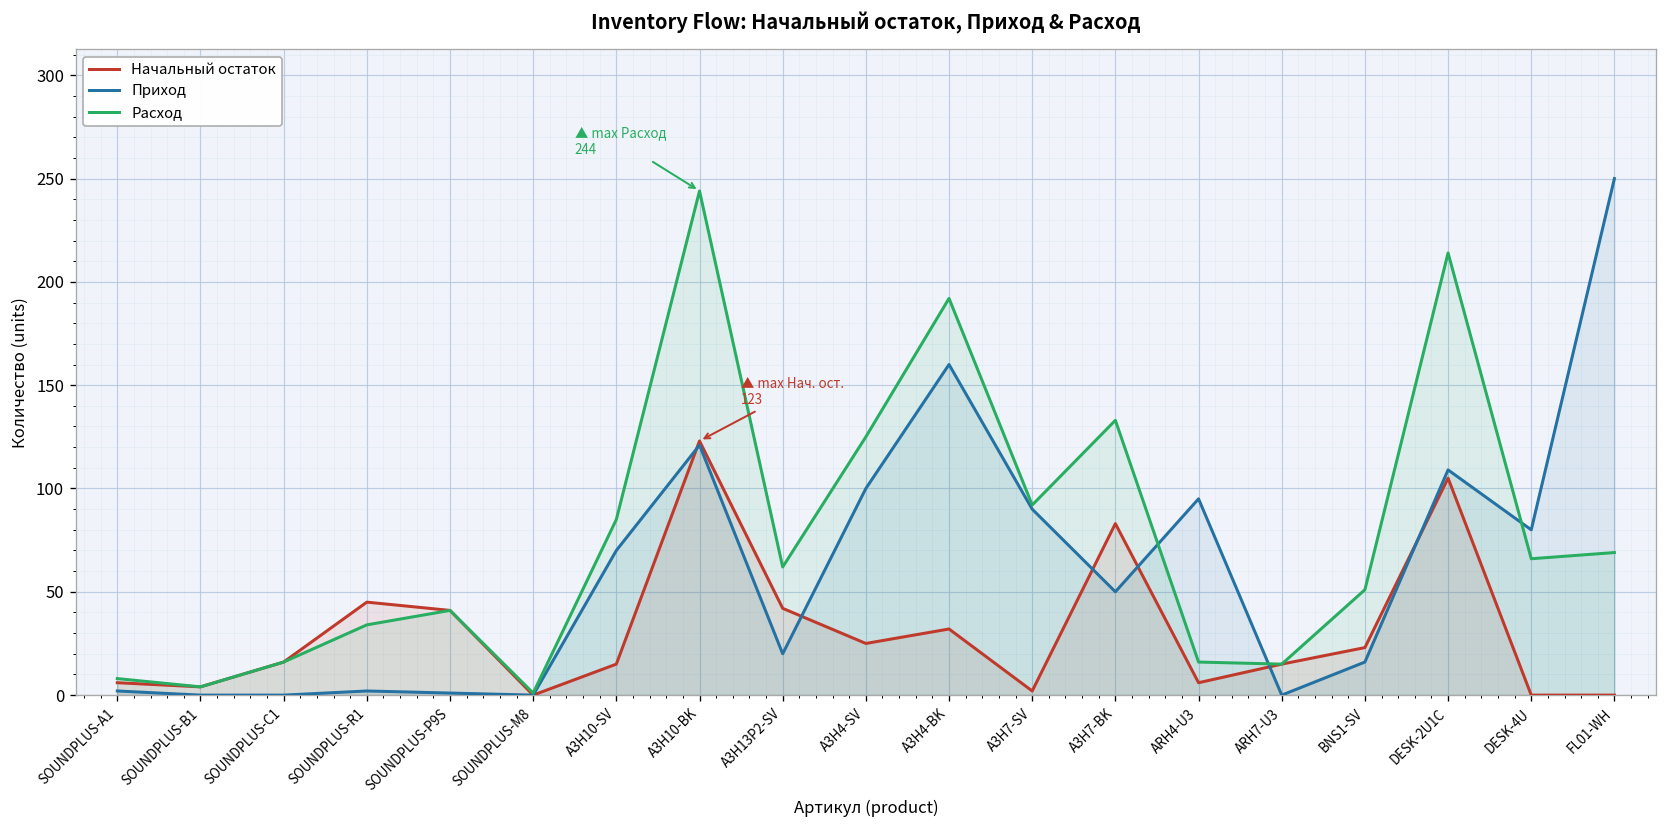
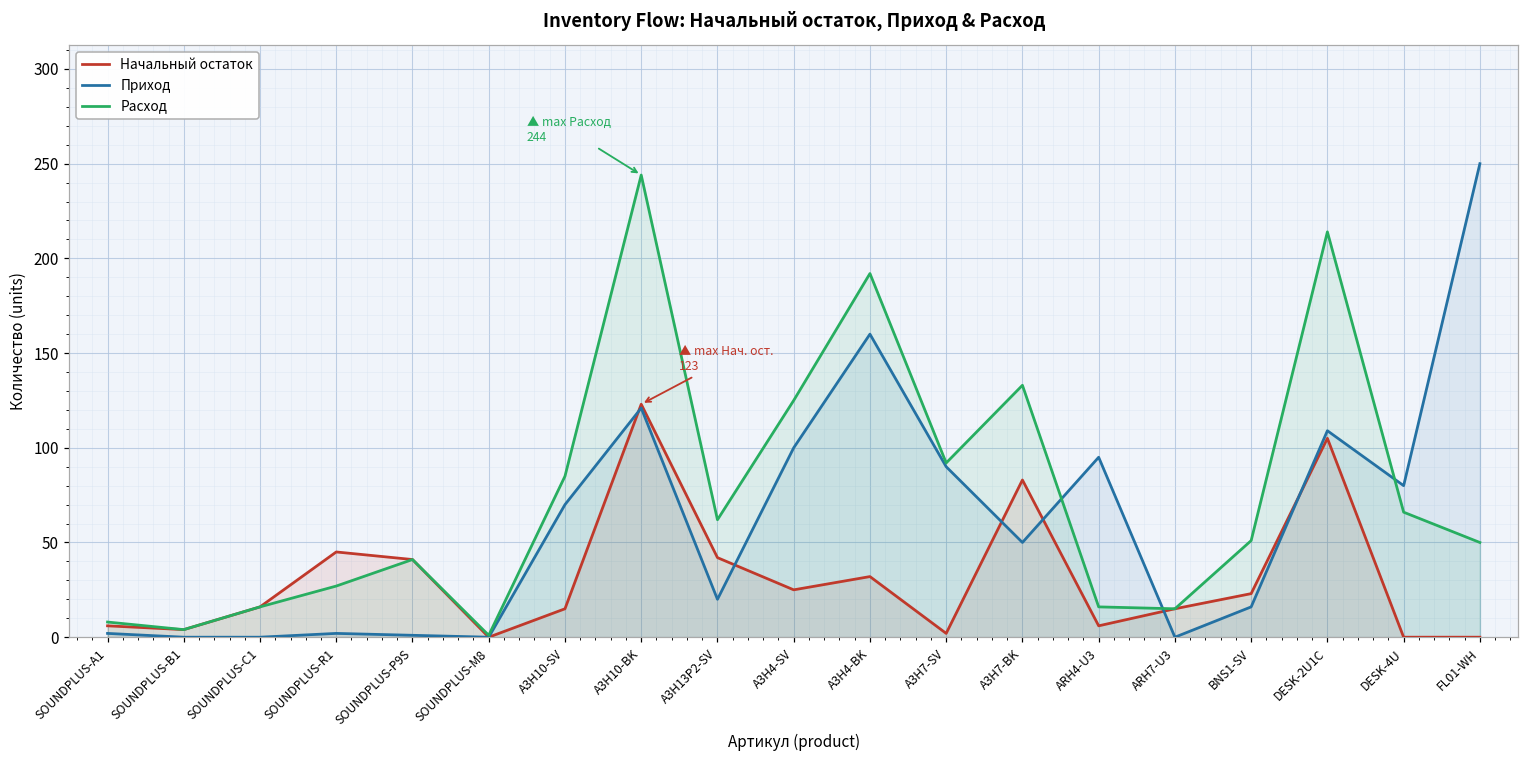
Расход, SOUNDPLUS-R1: 34 -> 27
Расход, FL01-WH: 69 -> 50
